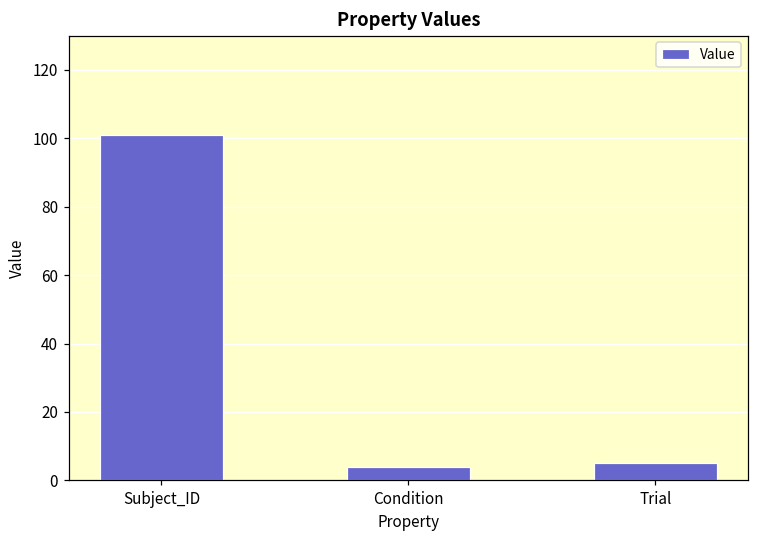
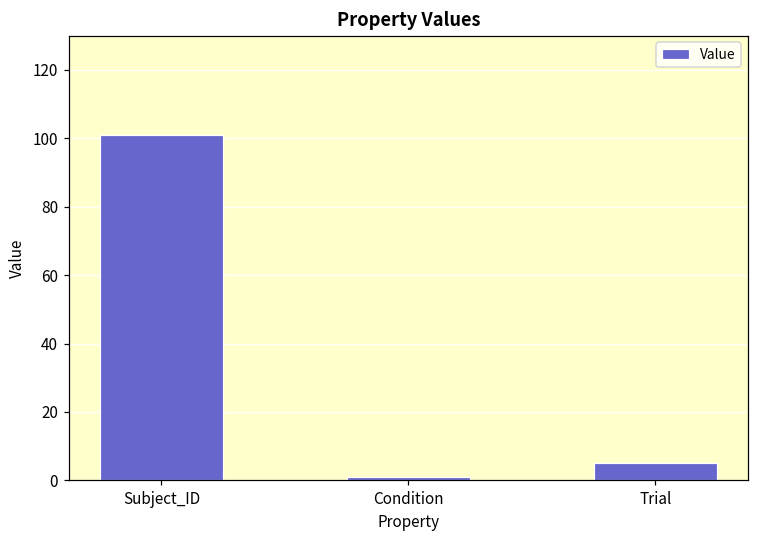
Condition: 4 -> 1
